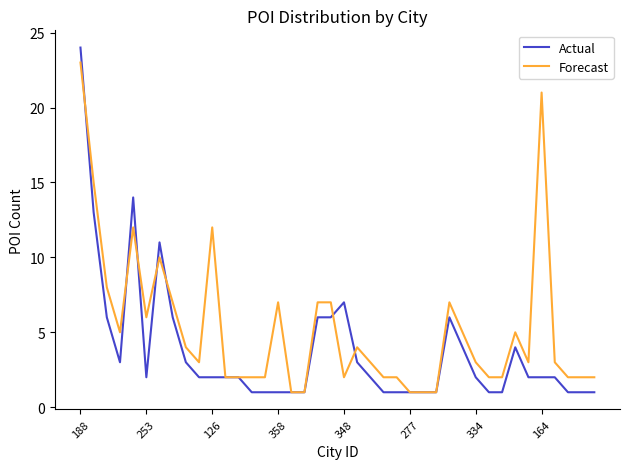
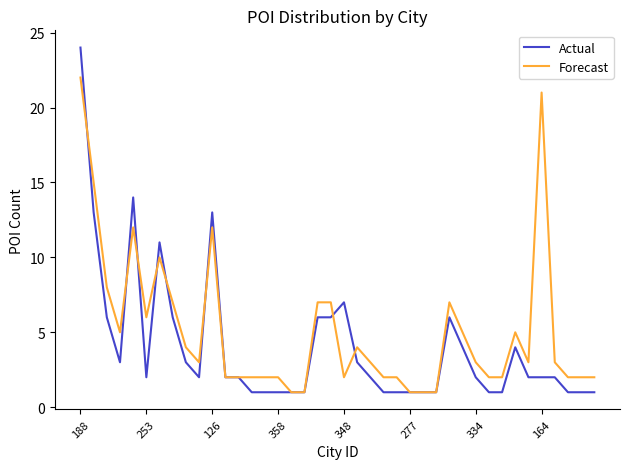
Forecast, 188: 23 -> 22
Actual, 126: 2 -> 13
Forecast, 358: 7 -> 2
